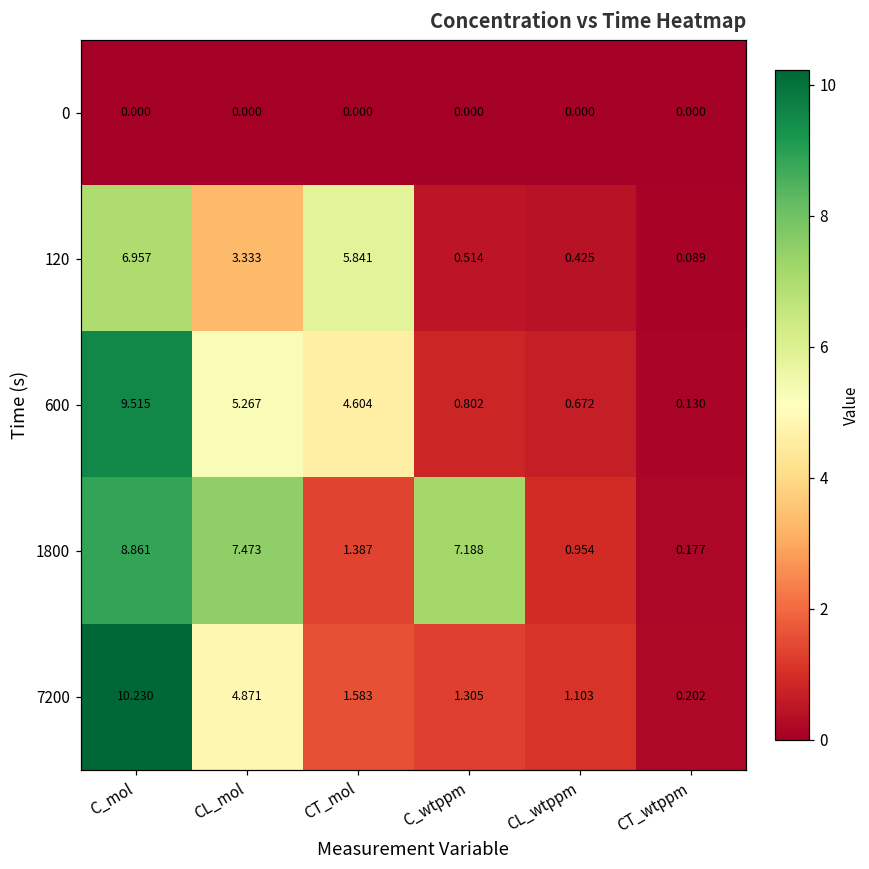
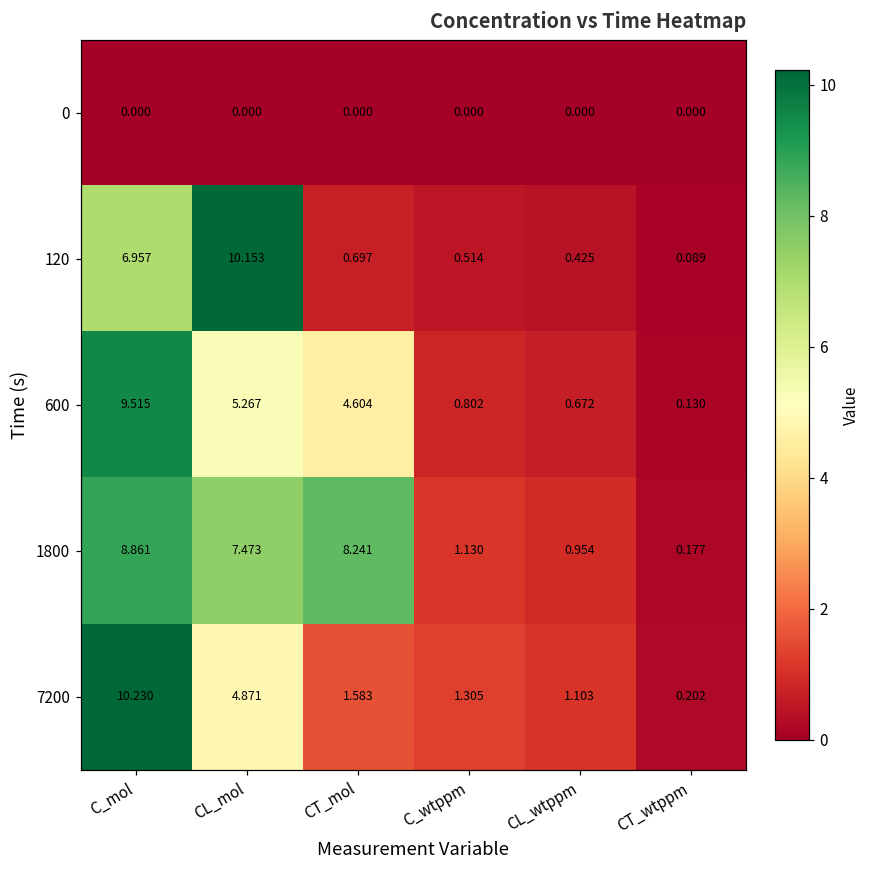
120, CL_mol: 3.333 -> 10.153
120, CT_mol: 5.841 -> 0.697
1800, CT_mol: 1.387 -> 8.241
1800, C_wtppm: 7.188 -> 1.130
